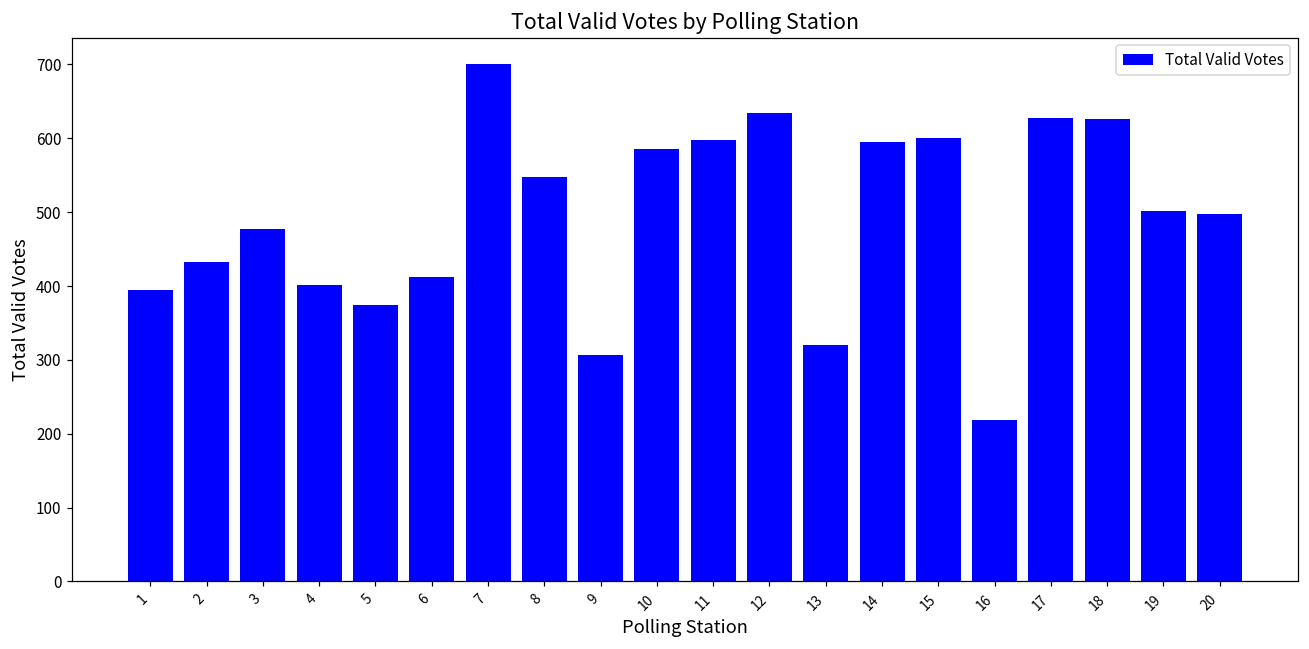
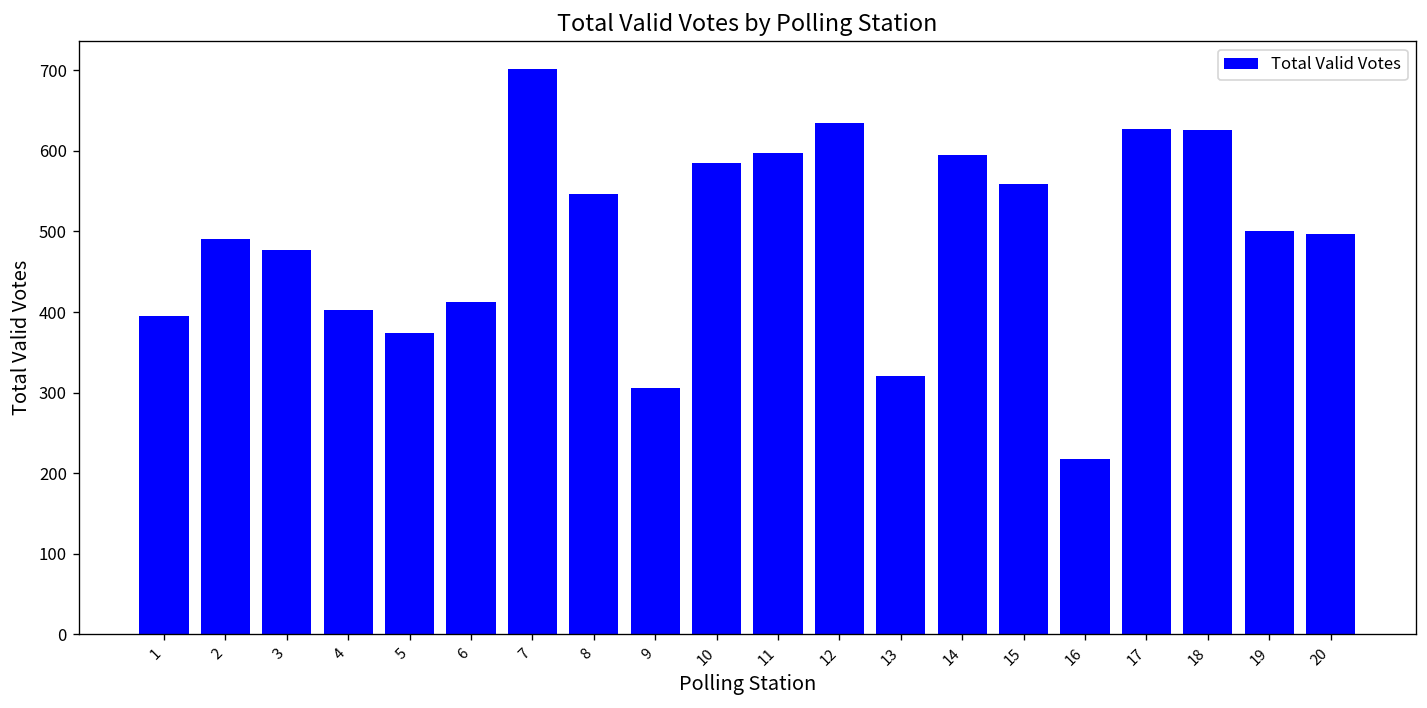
2: 430 -> 490
15: 600 -> 560
